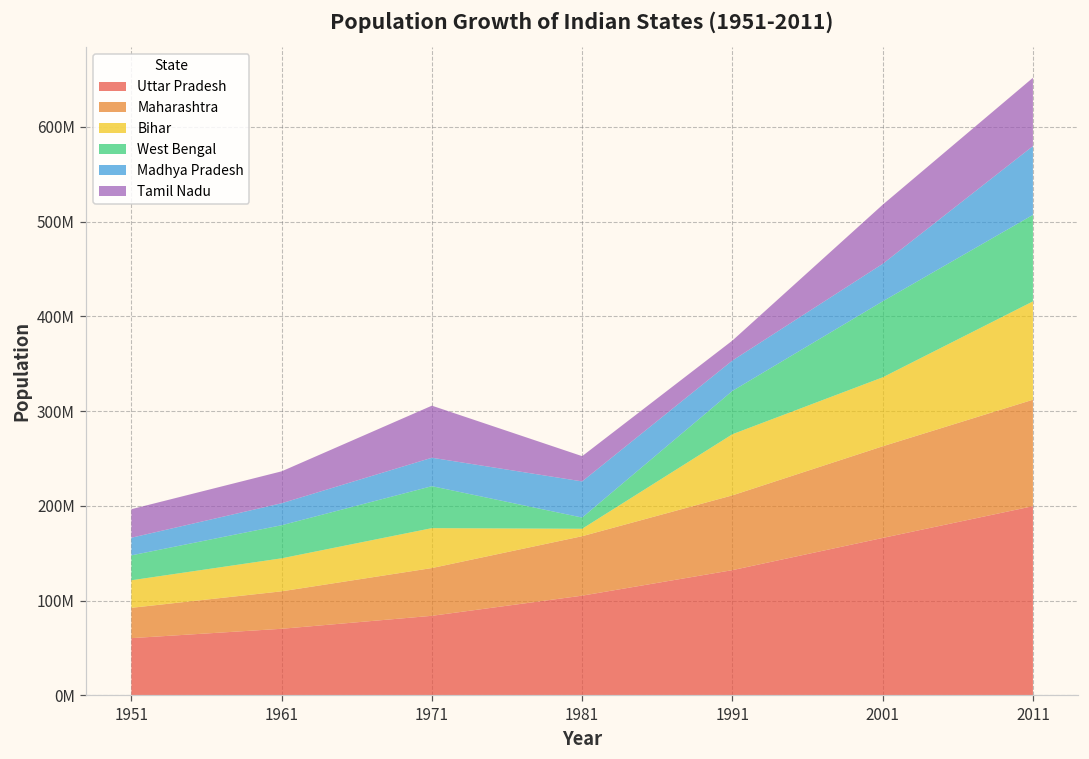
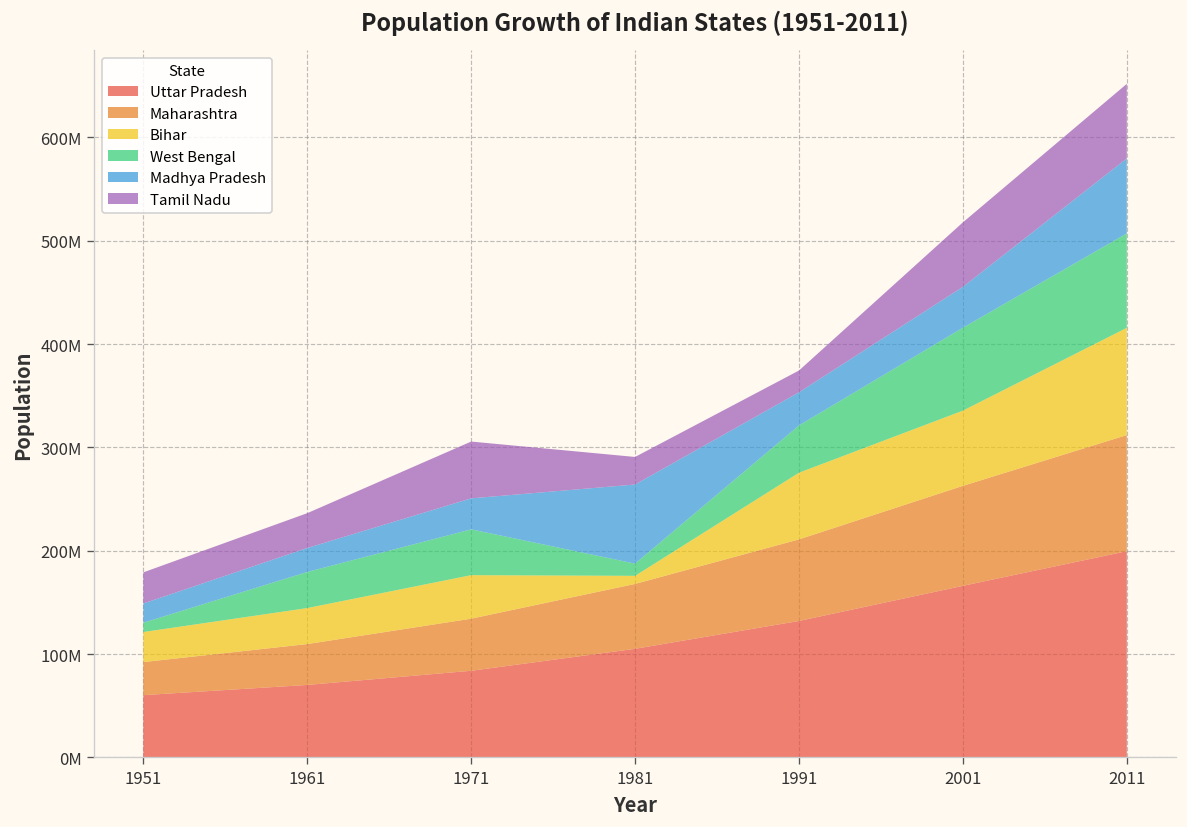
West Bengal, 1951: 30000000 -> 10000000
Madhya Pradesh, 1981: 40000000 -> 80000000
